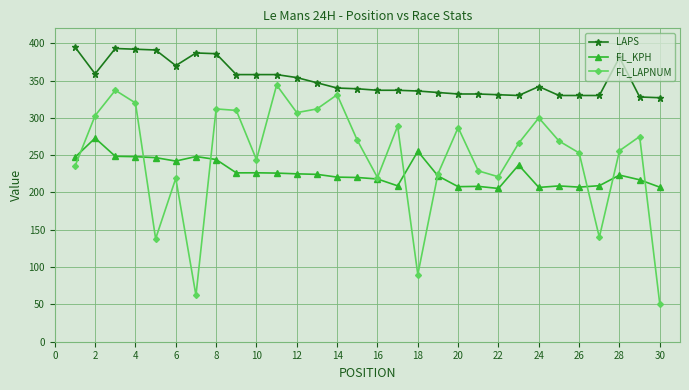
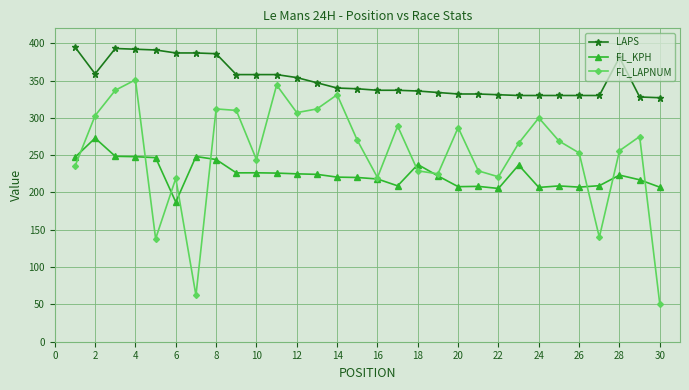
FL_LAPNUM, 4: 320 -> 350
LAPS, 6: 370 -> 390
FL_KPH, 6: 240 -> 190
FL_KPH, 18: 260 -> 240
FL_LAPNUM, 18: 90 -> 230
LAPS, 24: 340 -> 330
